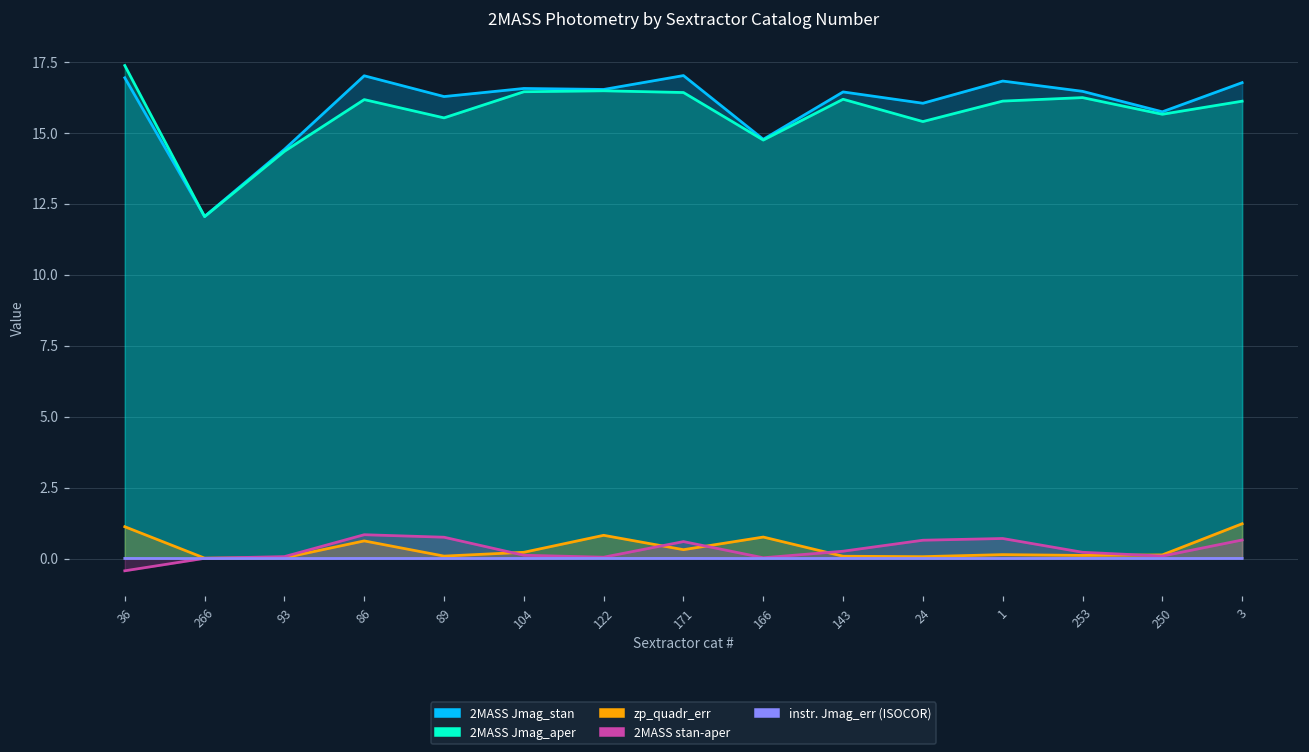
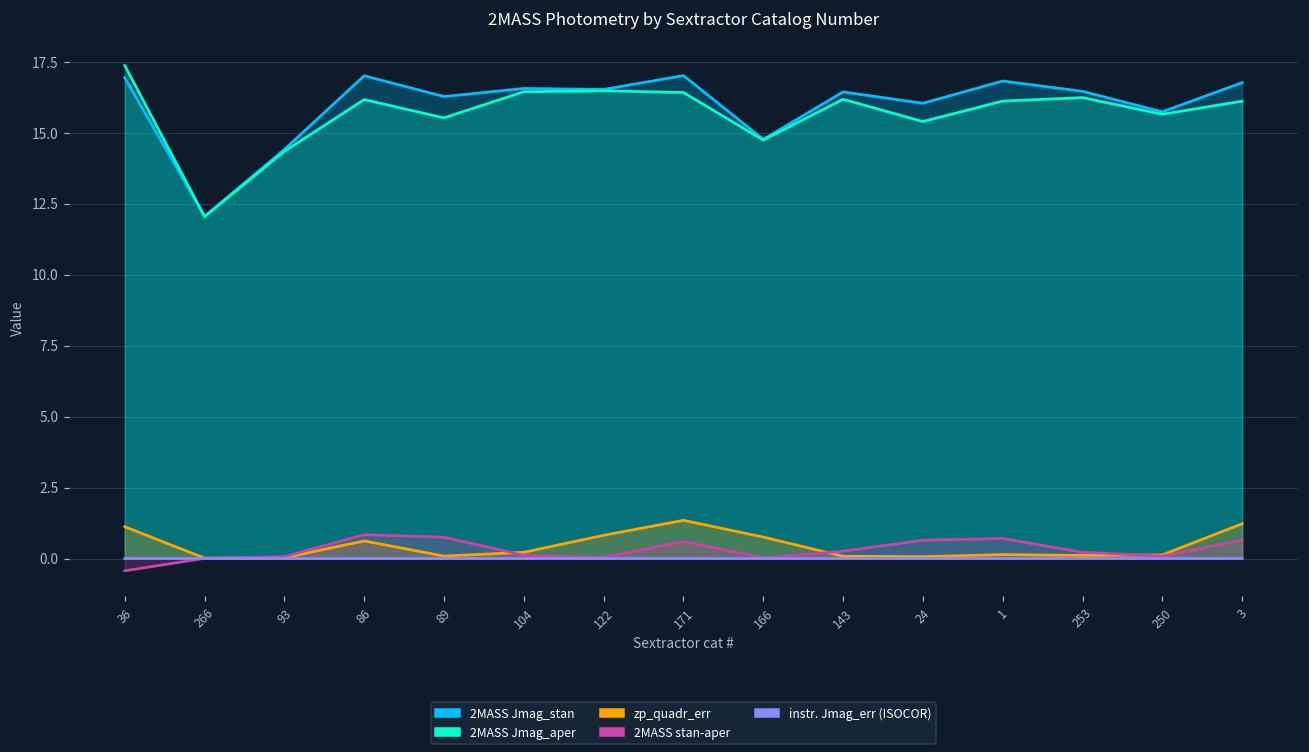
zp_quadr_err, 171: 0.3 -> 1.3
